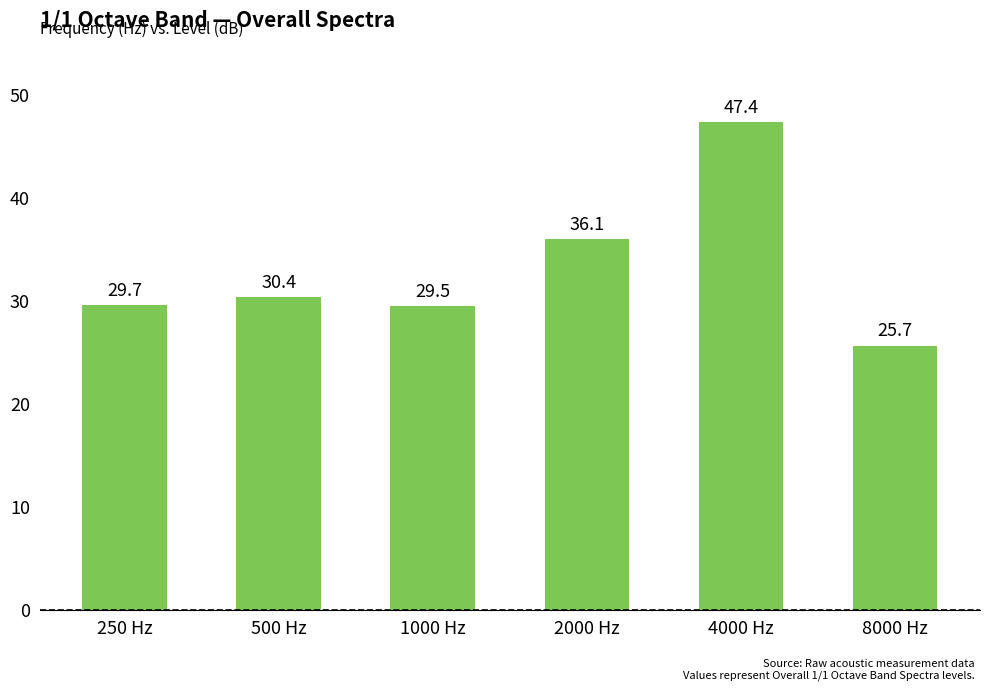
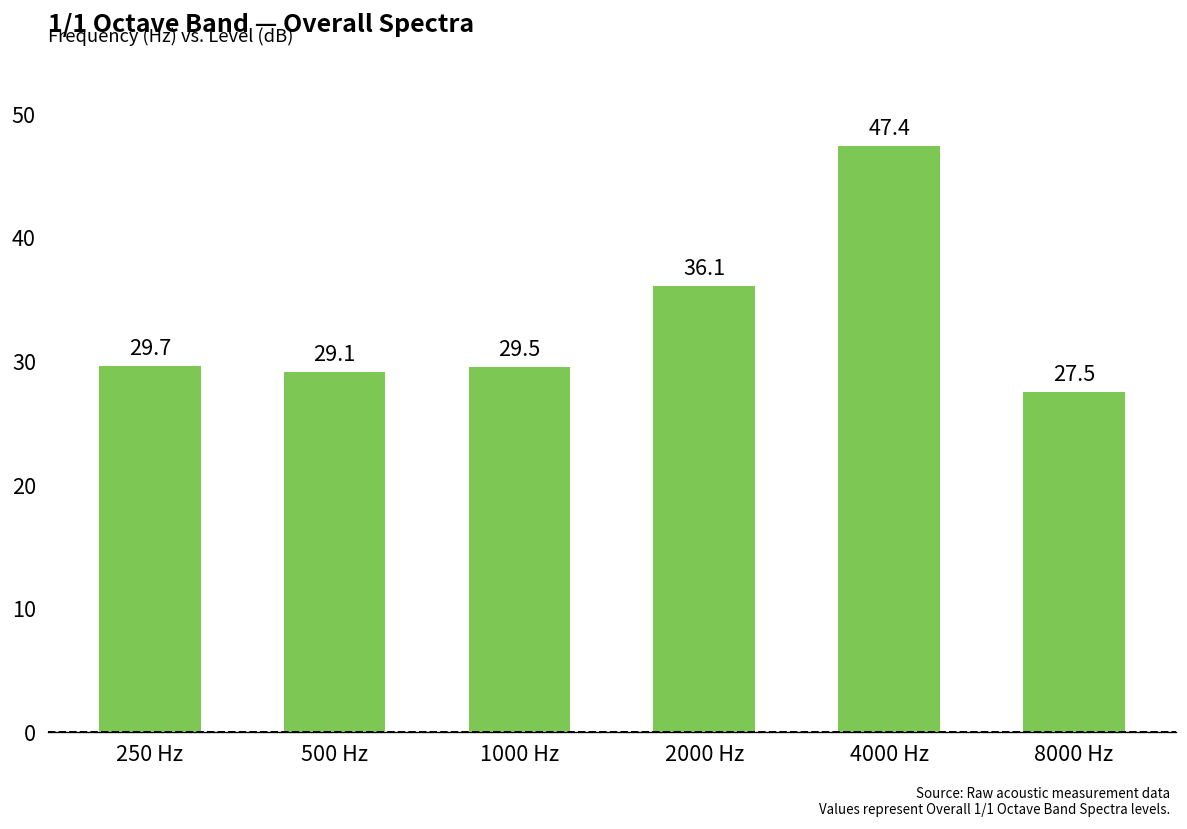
500 Hz: 30.4 -> 29.1
8000 Hz: 25.7 -> 27.5
